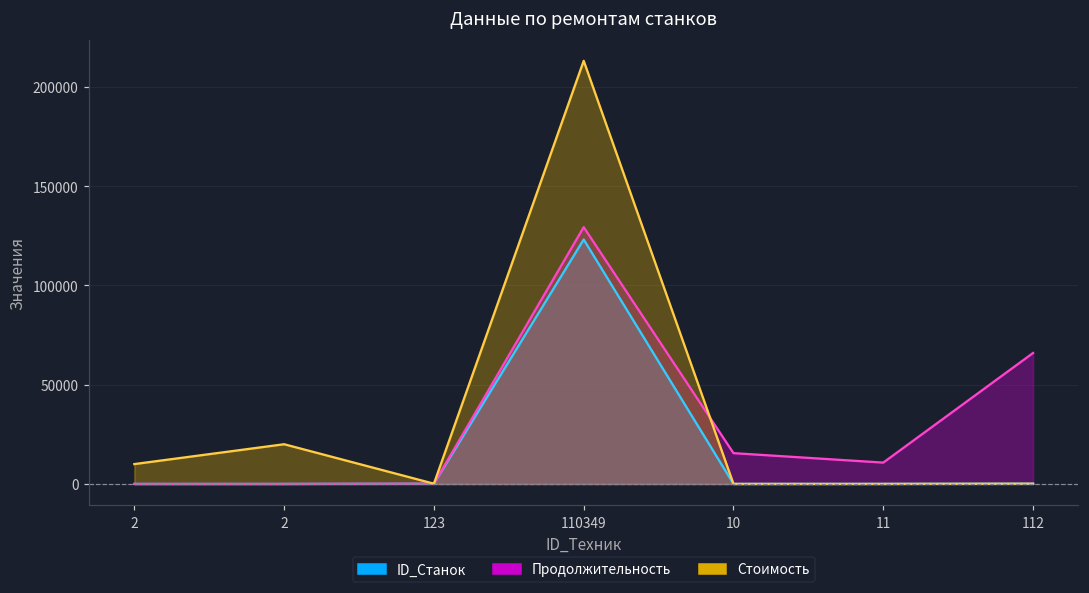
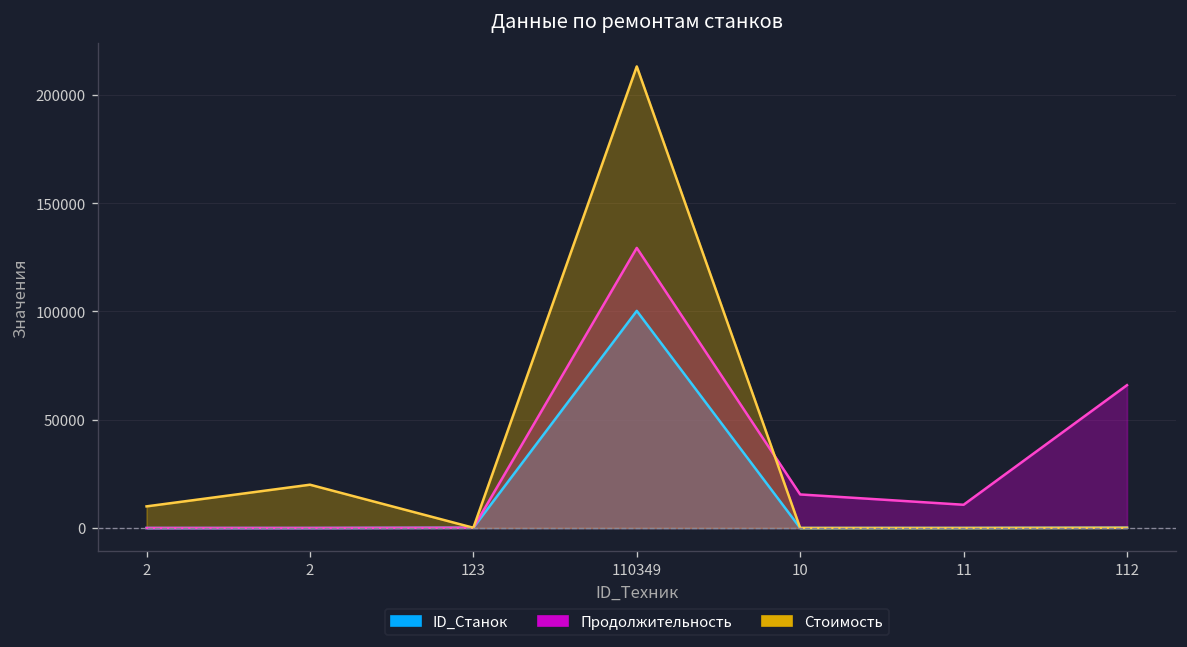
ID_Станок, 110349: 123000 -> 100000
